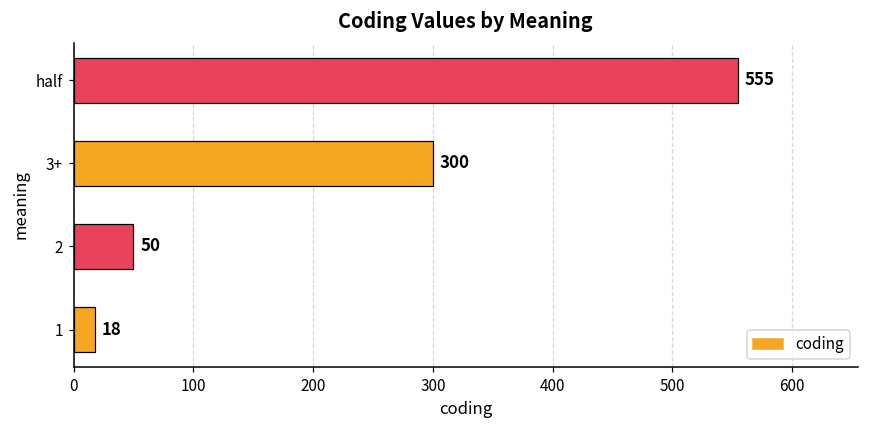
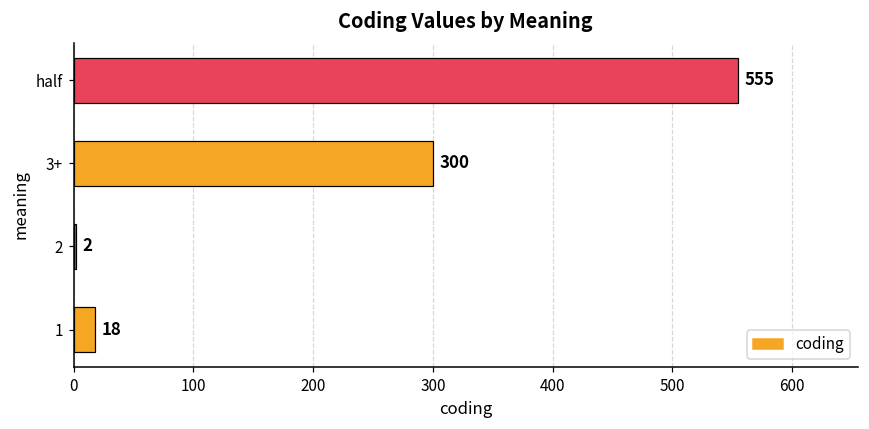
2: 50 -> 2
